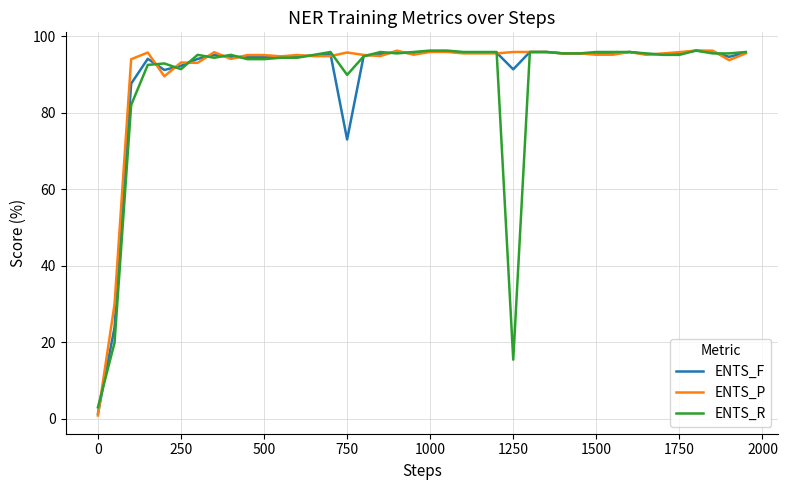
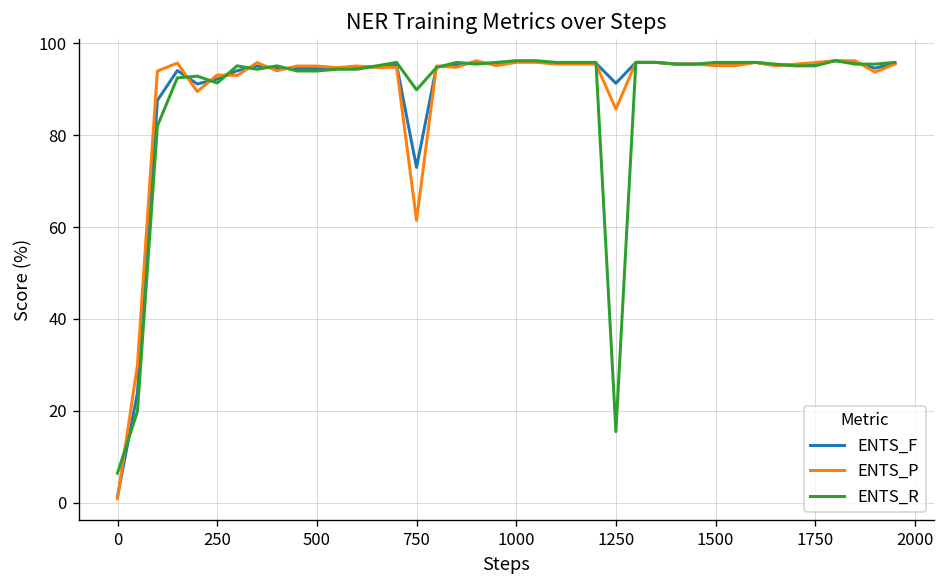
ENTS_R, 0: 3 -> 6
ENTS_P, 750: 96 -> 61
ENTS_P, 1250: 96 -> 86
